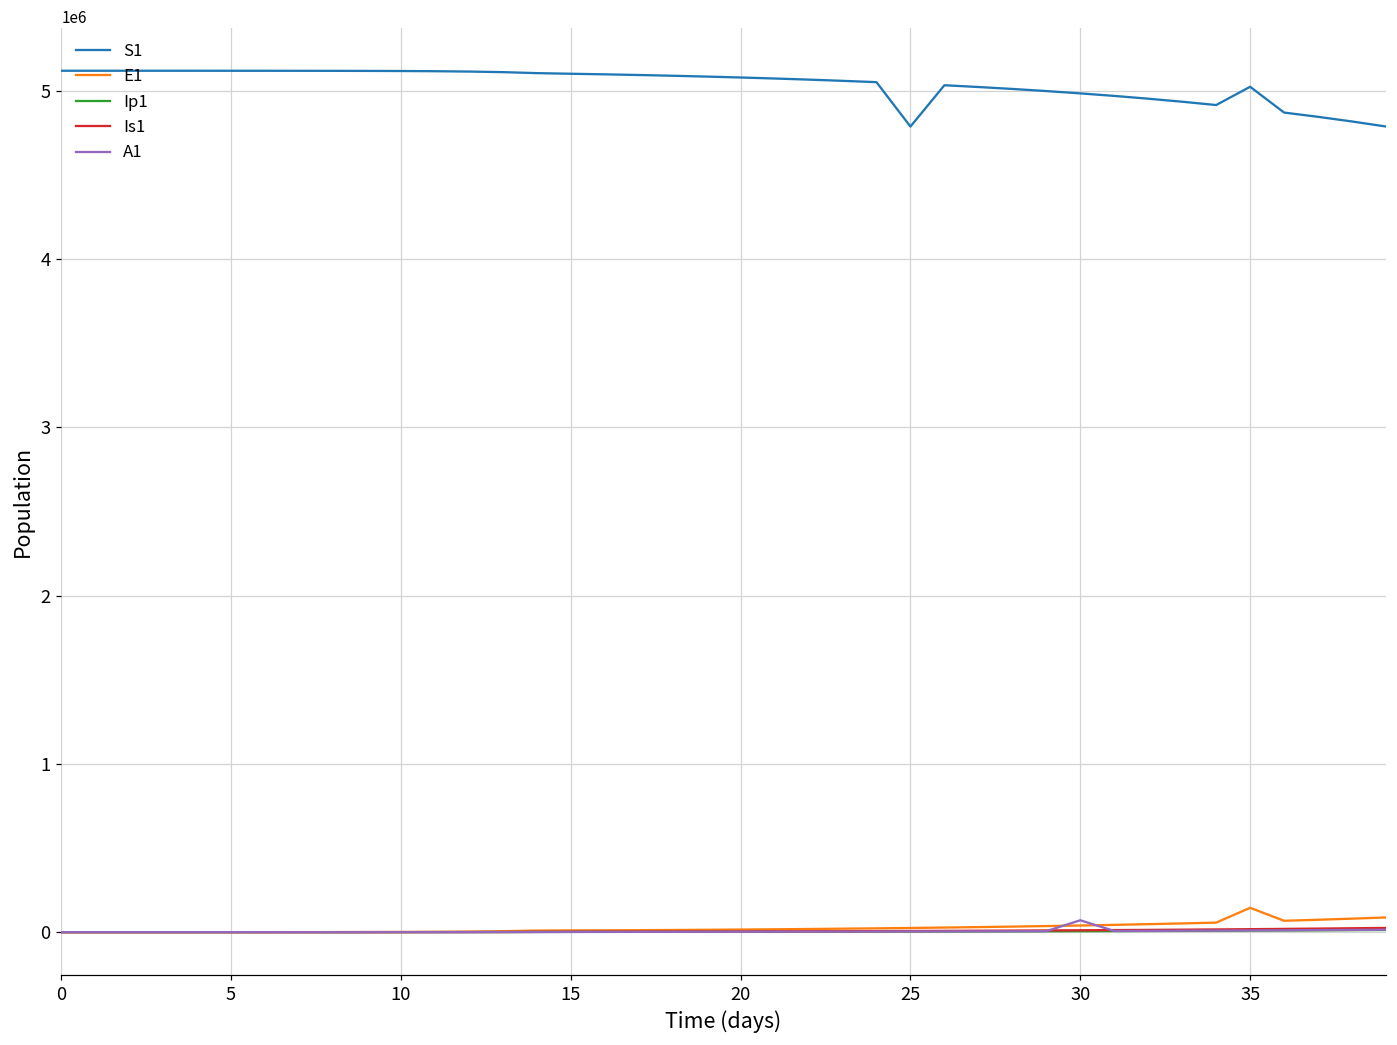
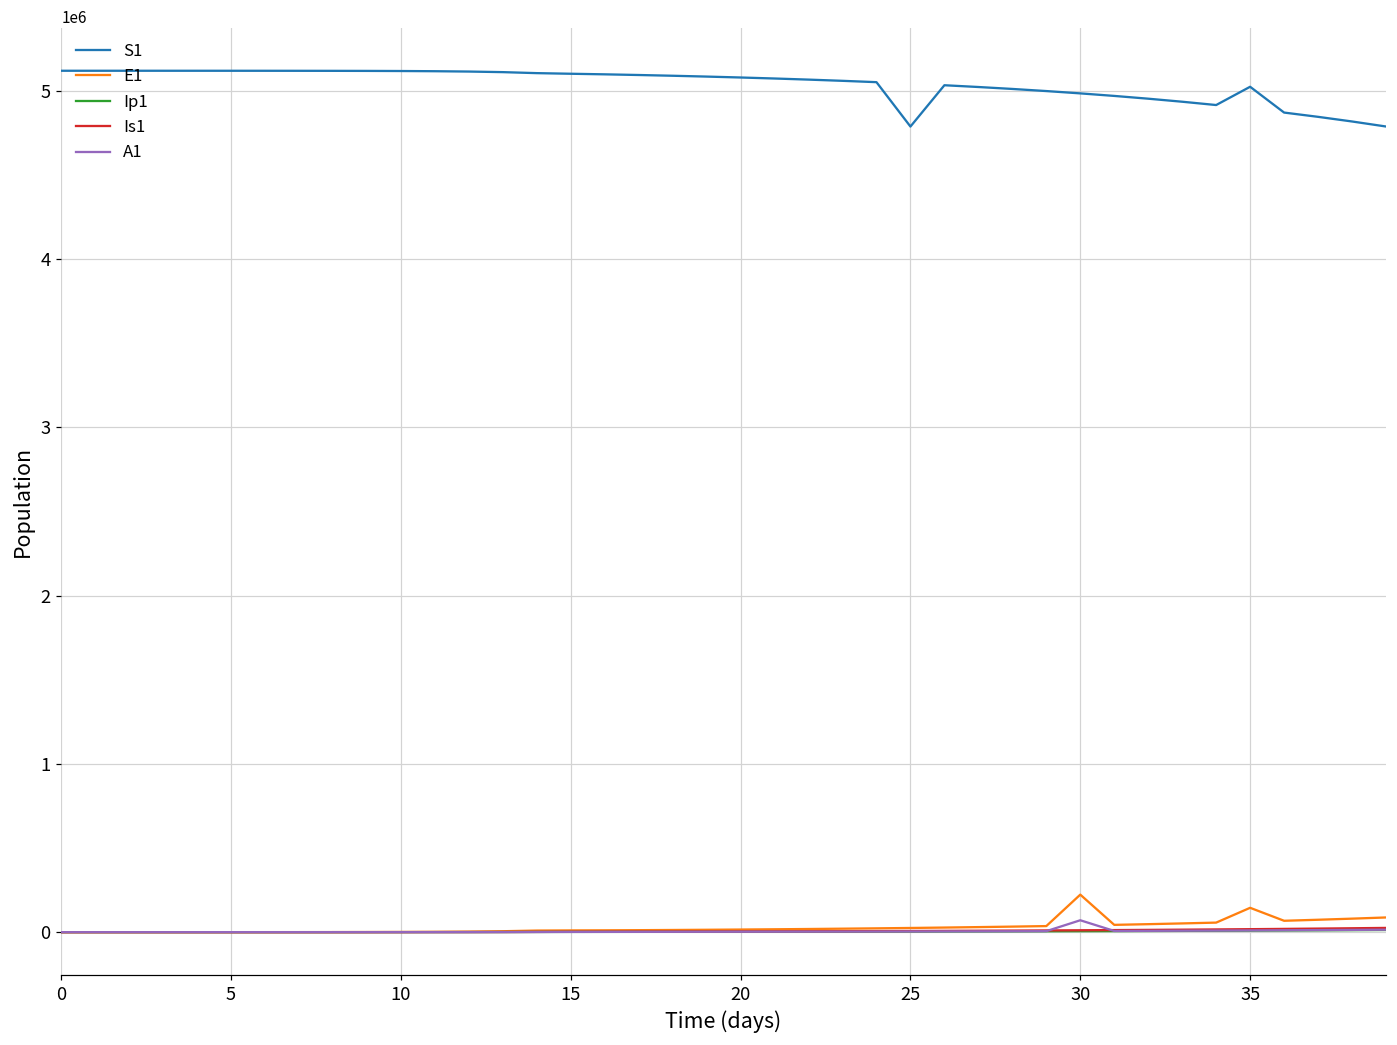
E1, 30: 40000 -> 220000
